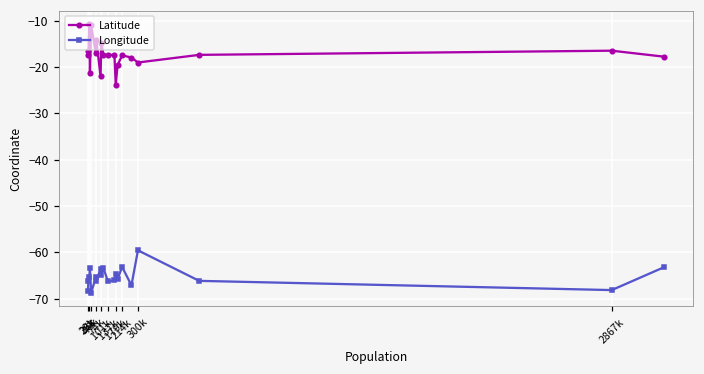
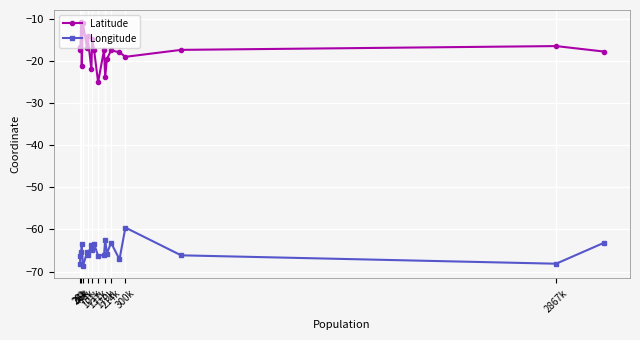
Latitude, 137k: -17 -> -25
Longitude, 179k: -65 -> -62
